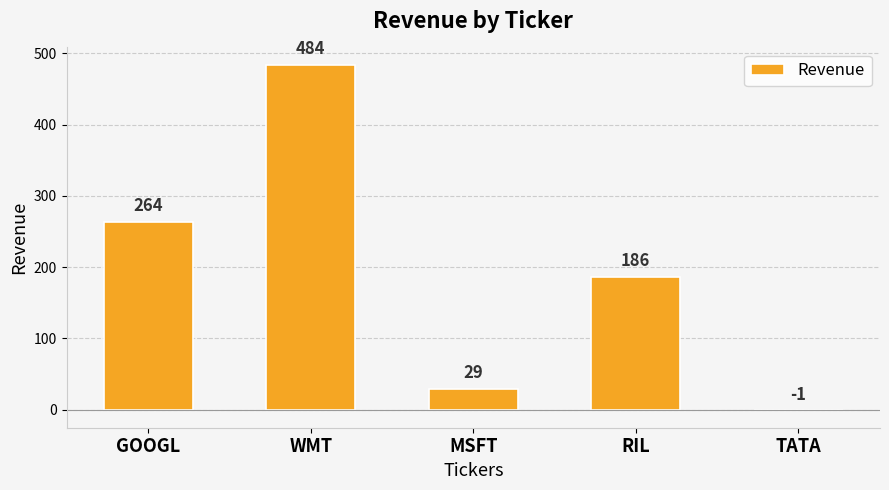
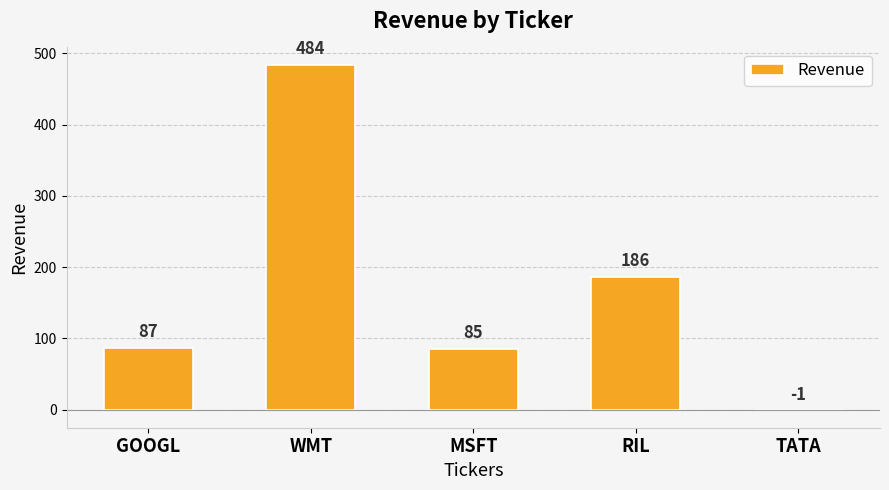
GOOGL: 264 -> 87
MSFT: 29 -> 85
